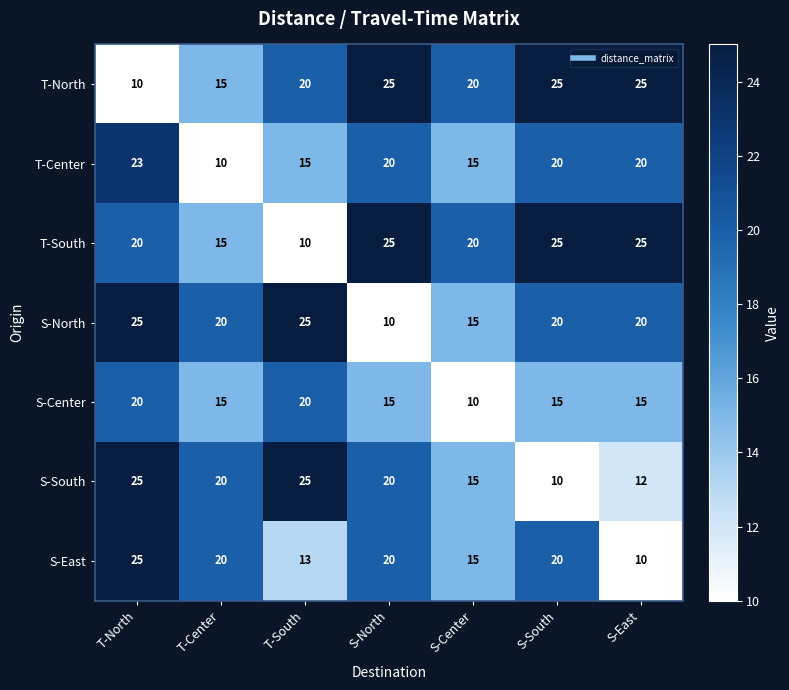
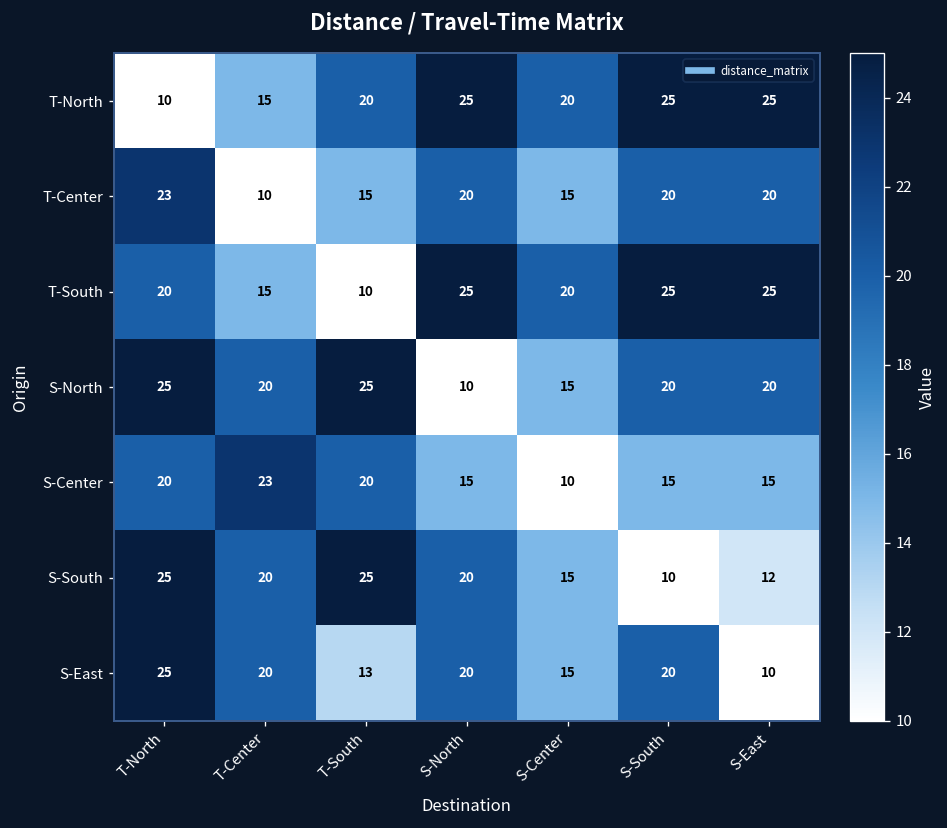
S-Center, T-Center: 15 -> 23
